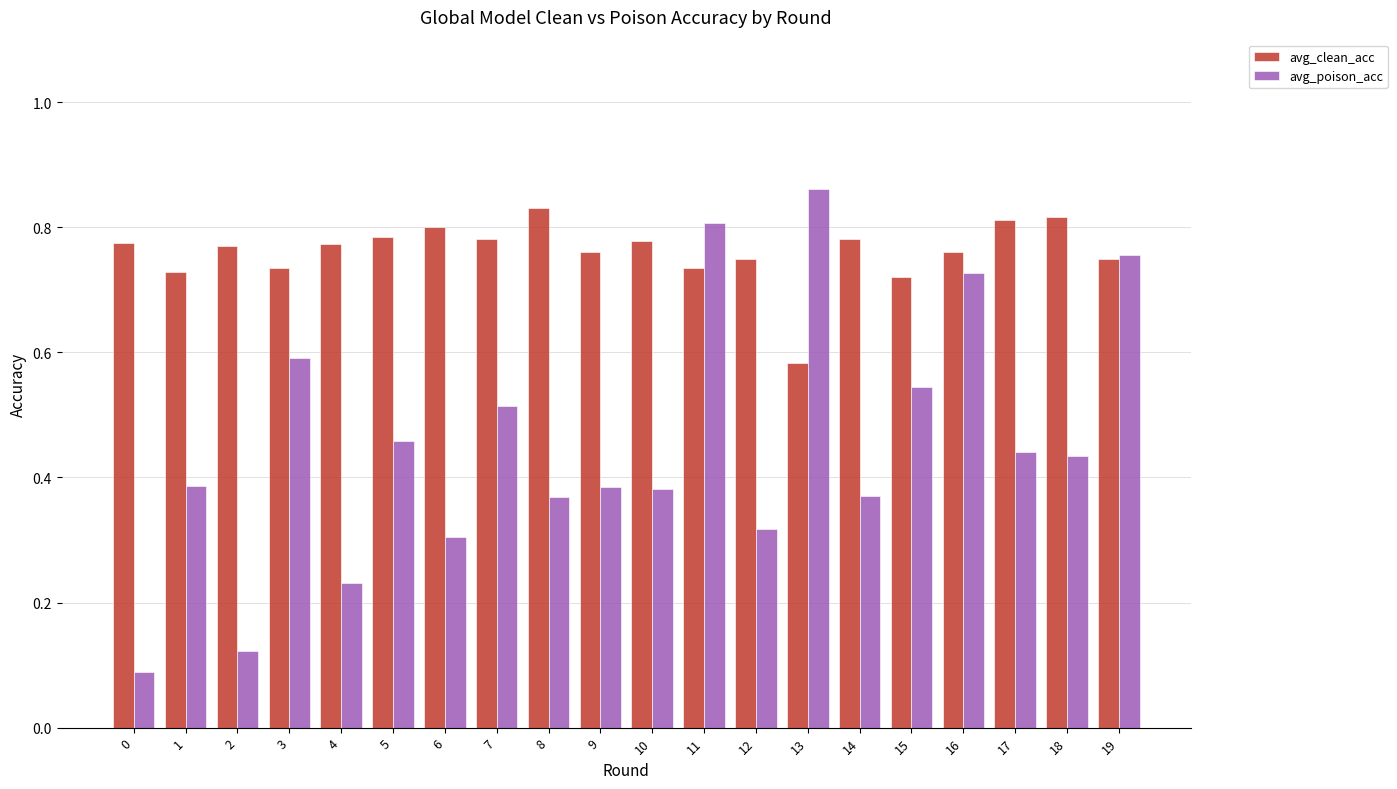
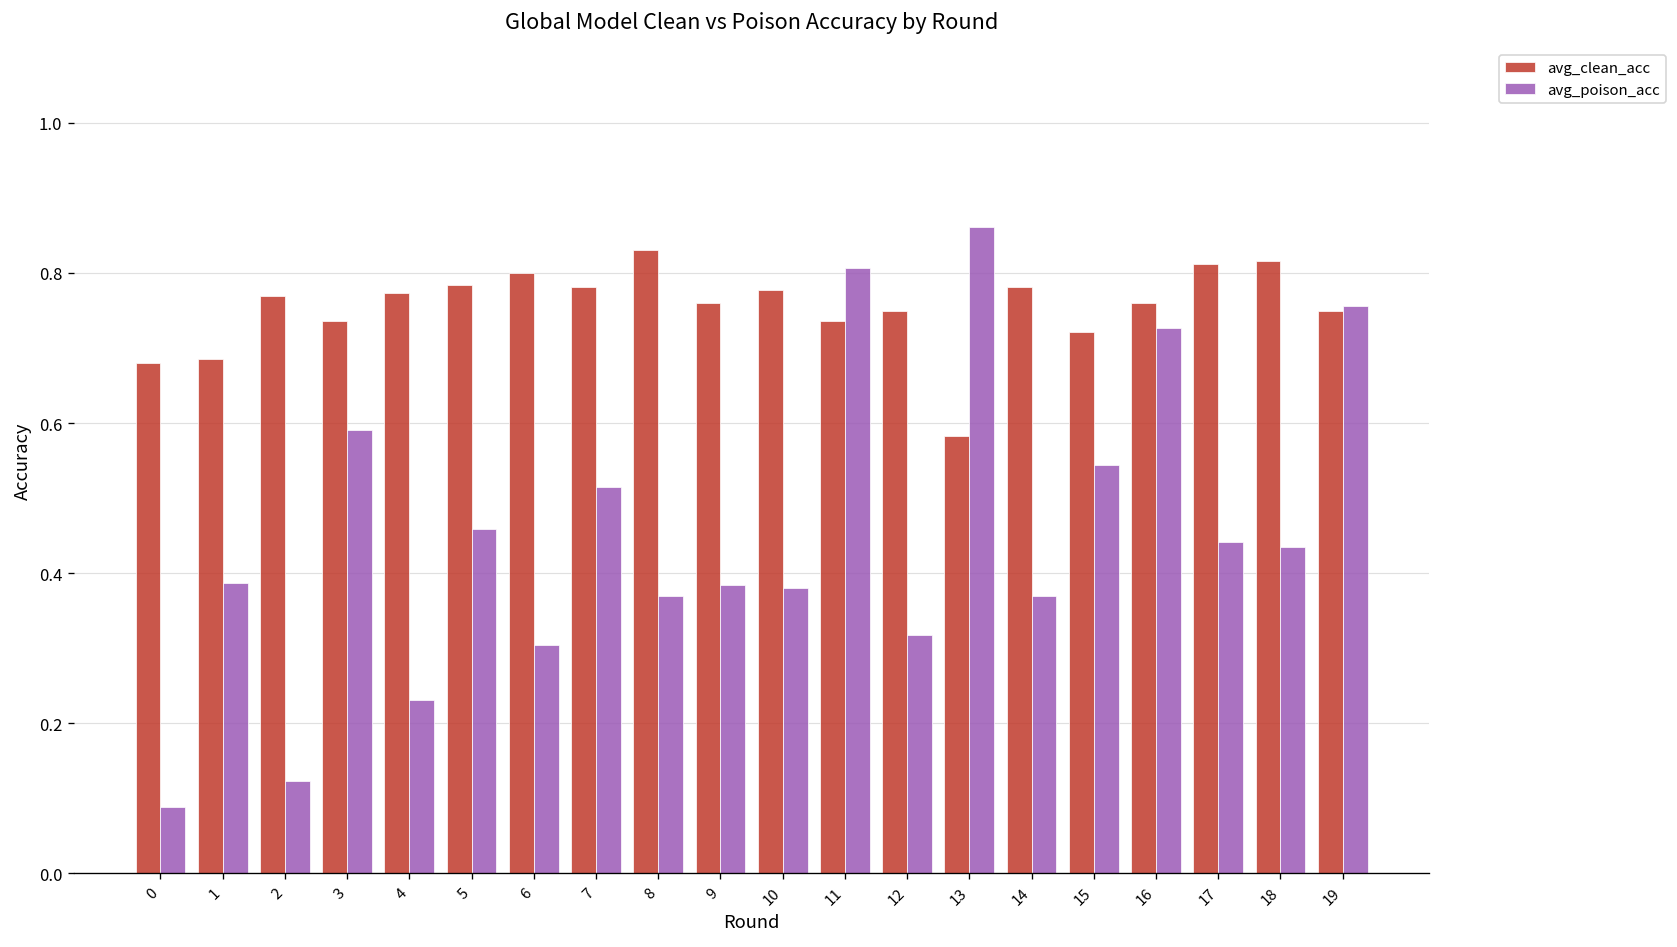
avg_clean_acc, 0: 0.78 -> 0.68
avg_clean_acc, 1: 0.73 -> 0.69
